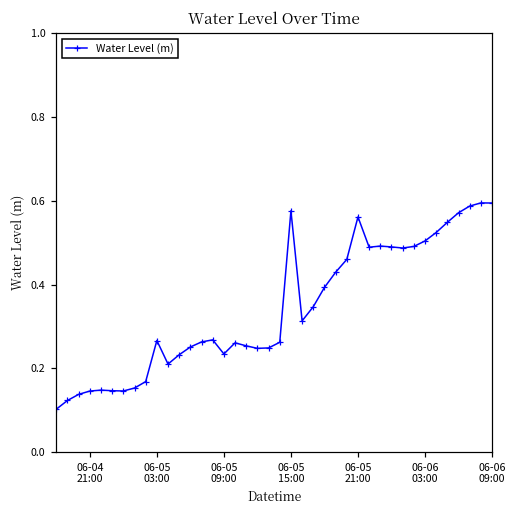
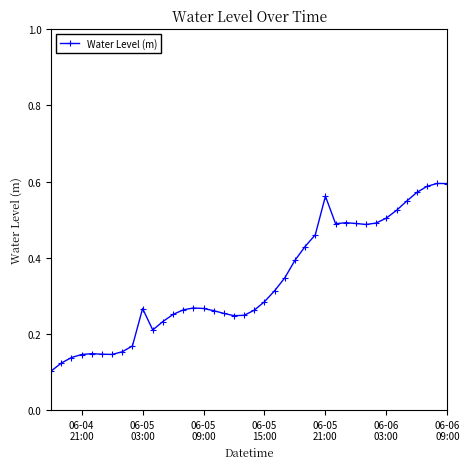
06-05 09:00: 0.23 -> 0.27
06-05 15:00: 0.58 -> 0.28
